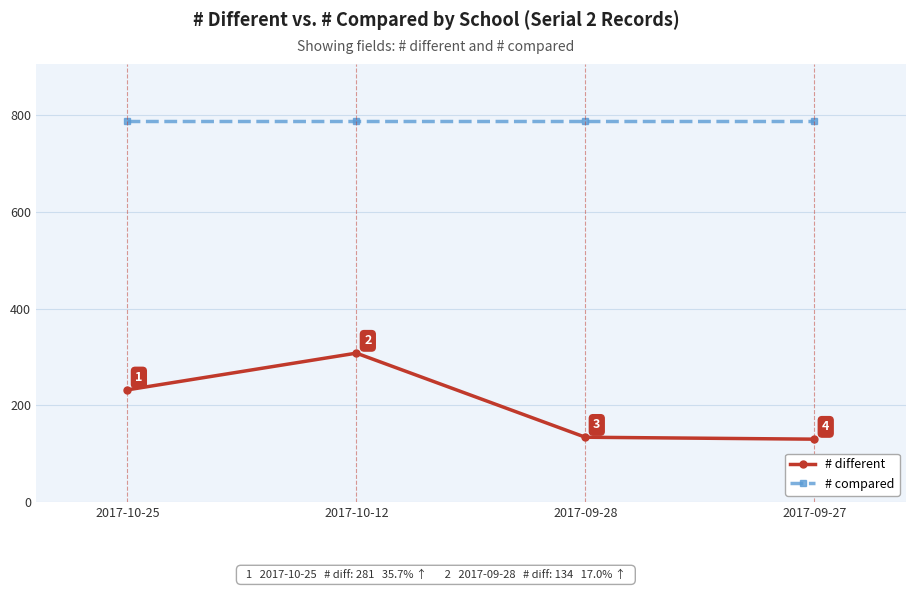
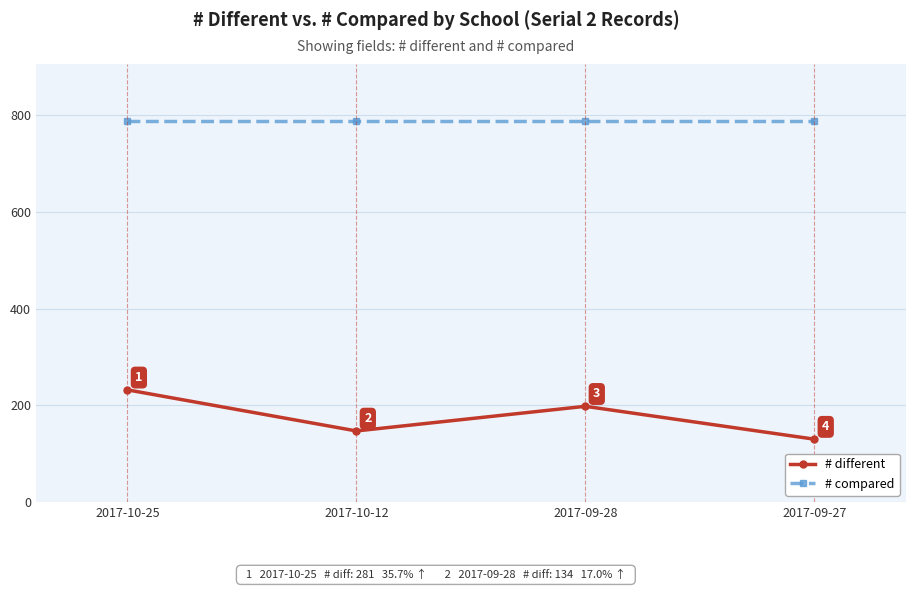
# different, 2017-10-12: 310 -> 150
# different, 2017-09-28: 130 -> 200
